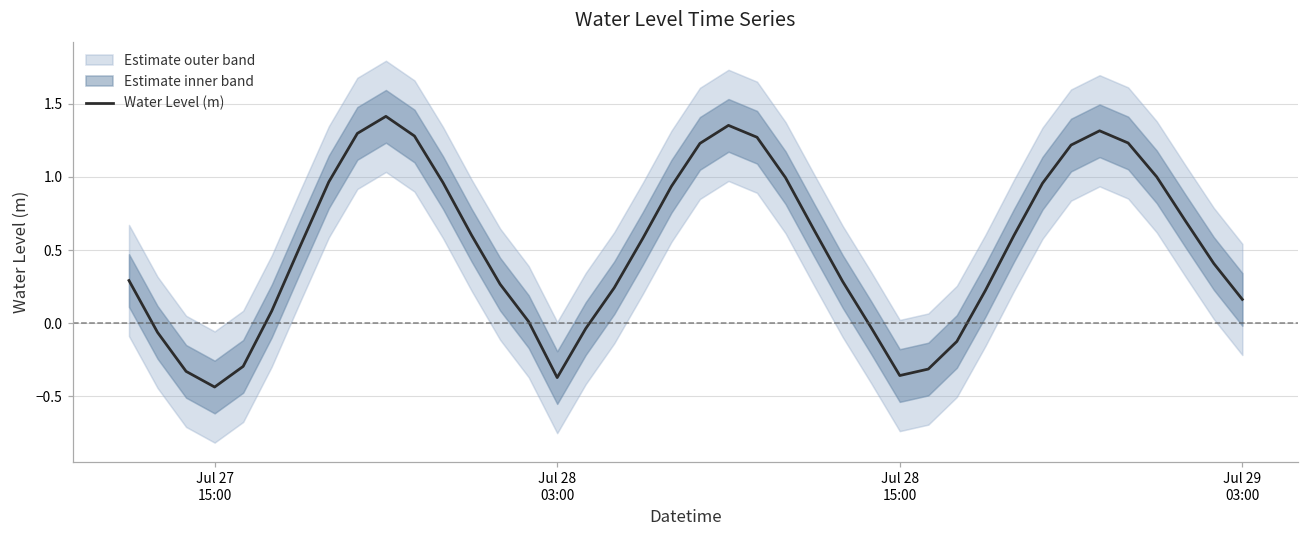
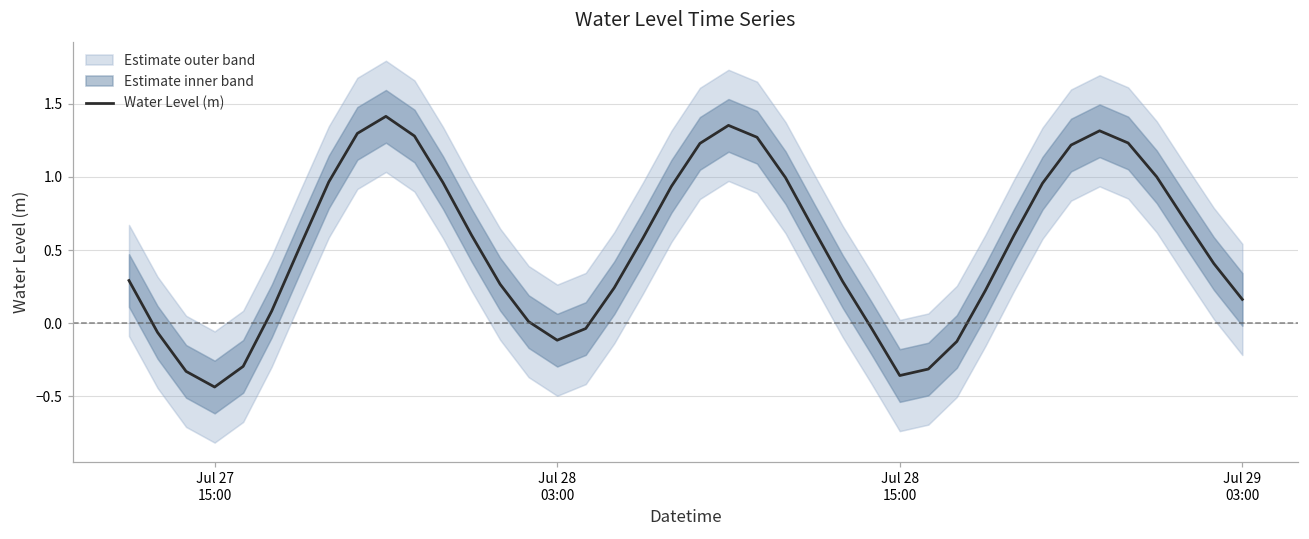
Water Level (m), Jul 28 03:00: -0.37 -> -0.12
